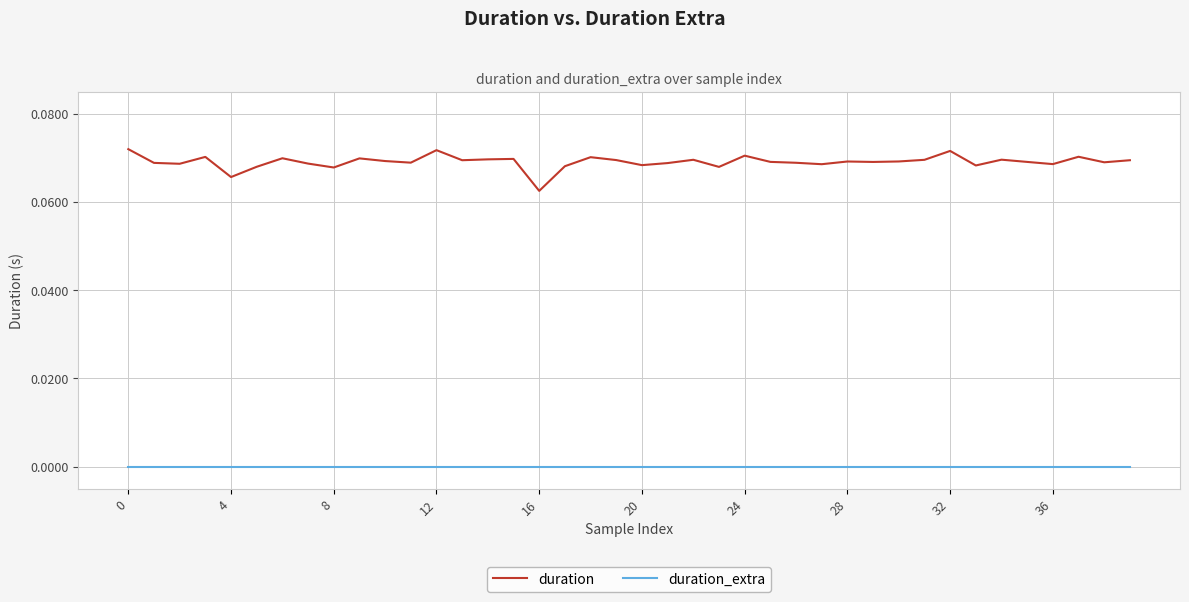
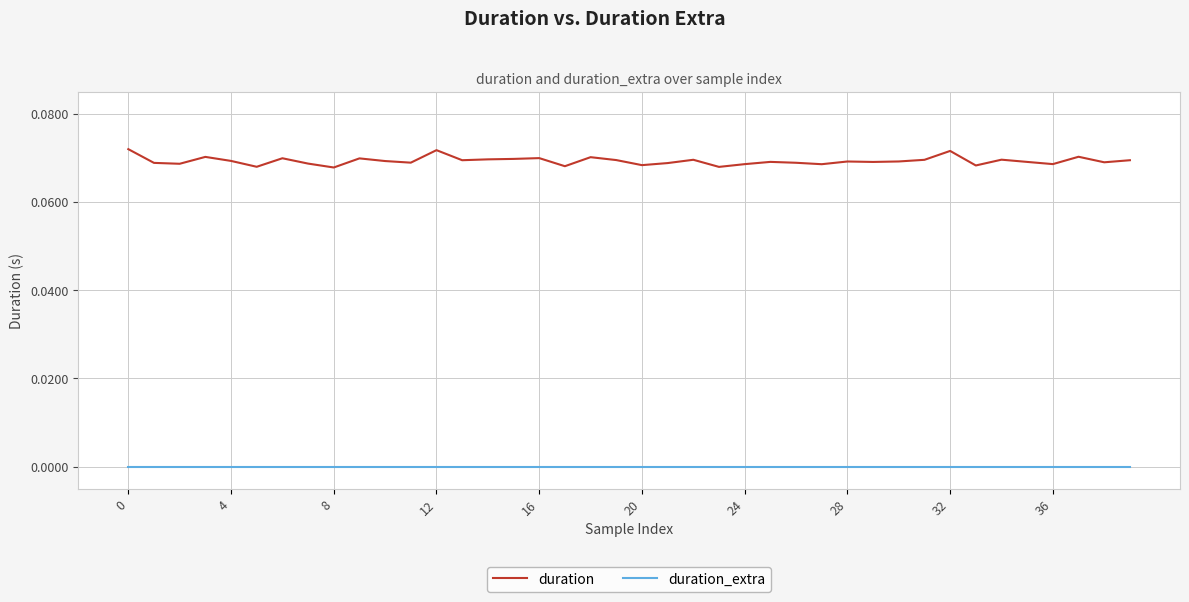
duration, 4: 0.066 -> 0.069
duration, 16: 0.063 -> 0.070
duration, 24: 0.071 -> 0.069
